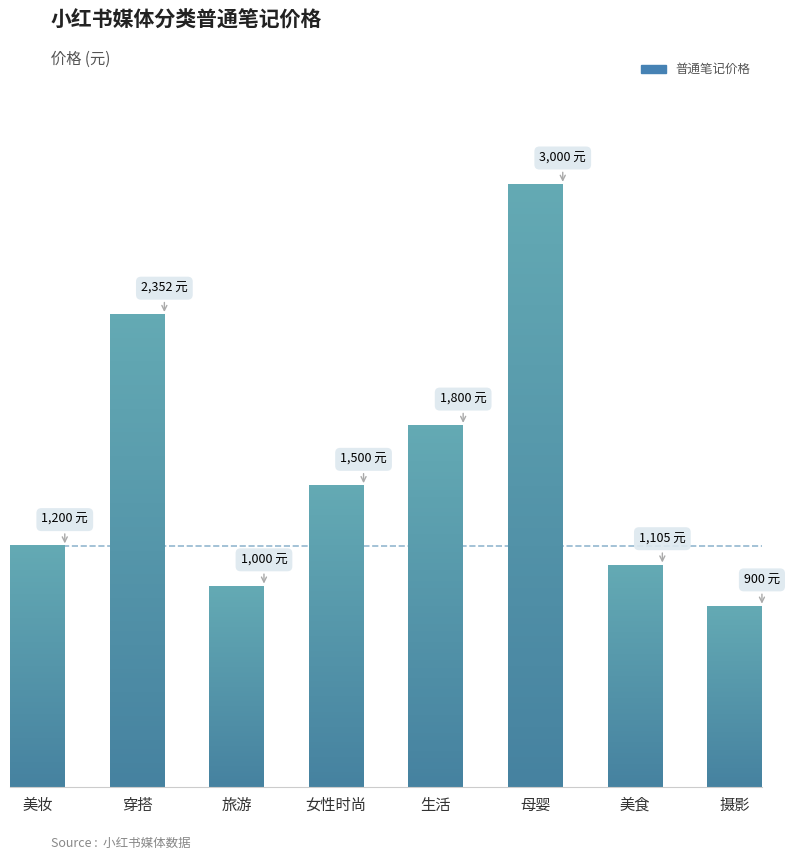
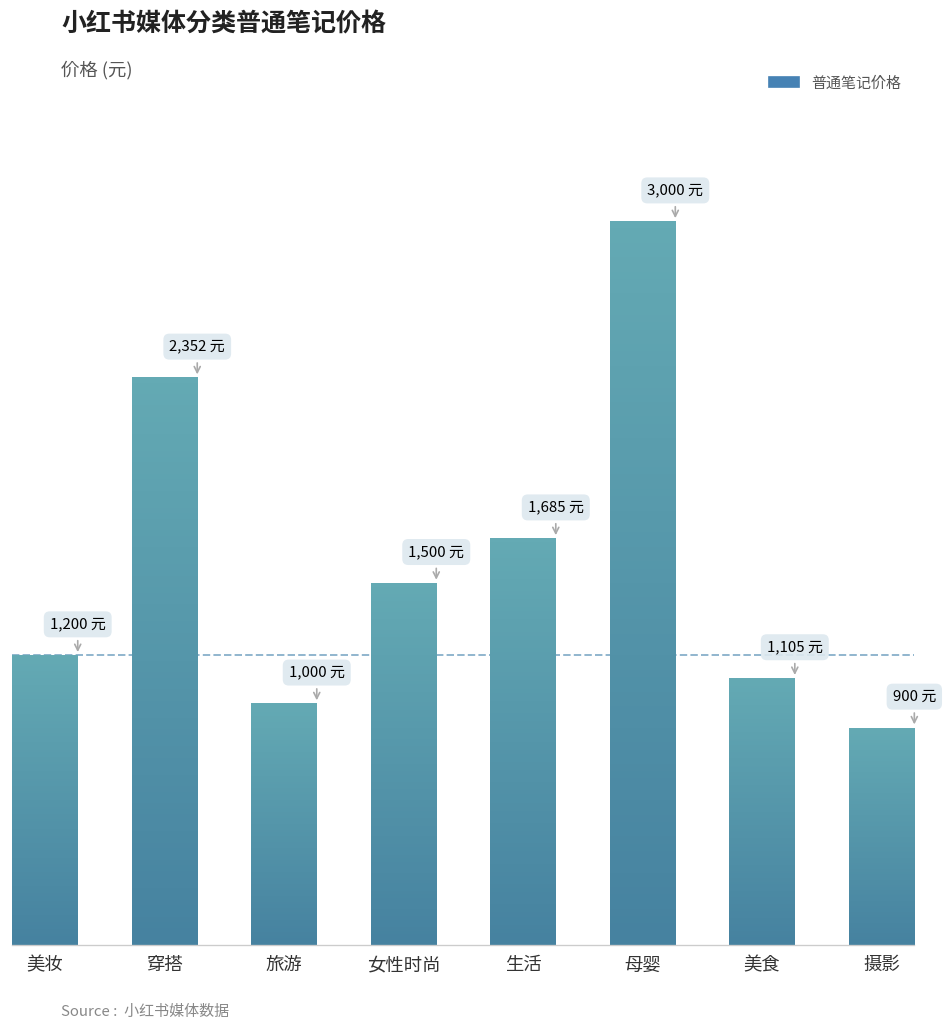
普通笔记价格, 生活: 1,800 -> 1,685
